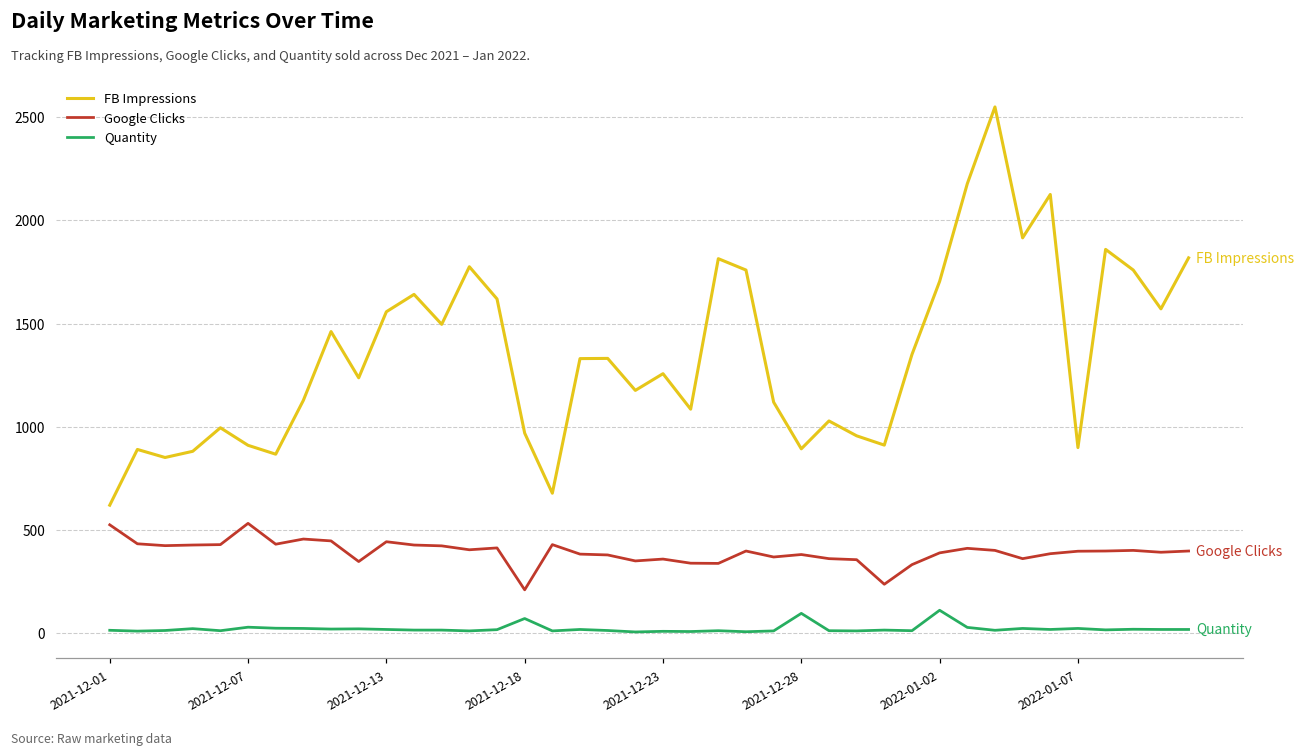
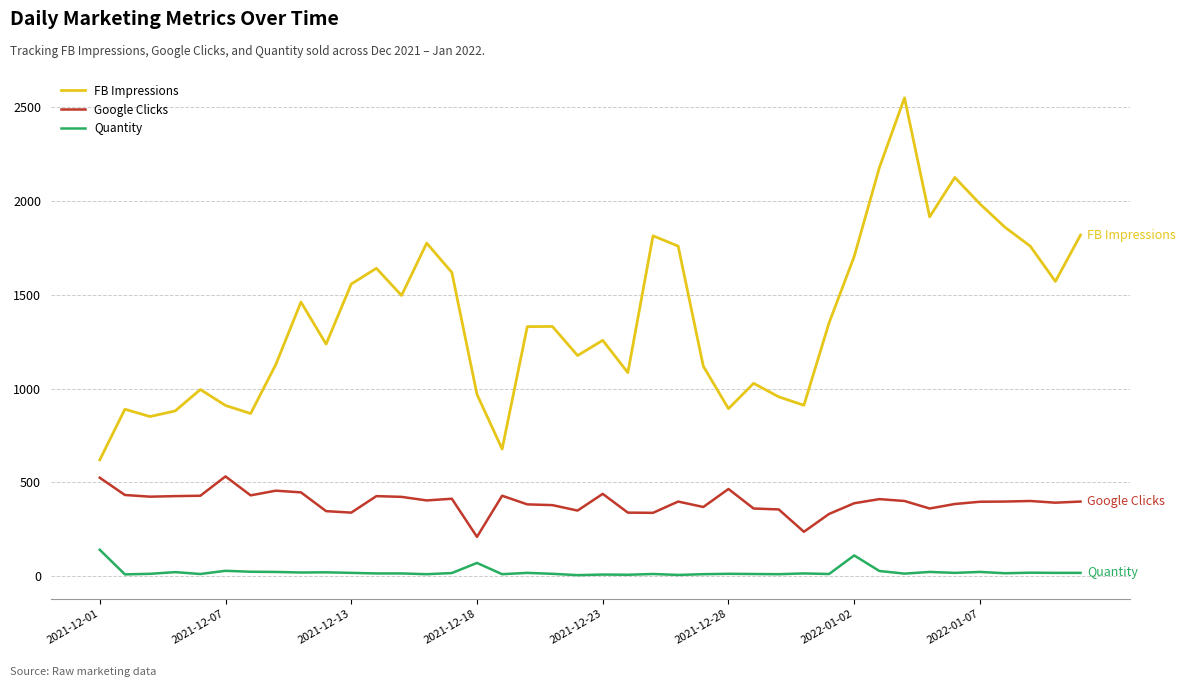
Quantity, 2021-12-01: 10 -> 140
Google Clicks, 2021-12-13: 440 -> 340
Google Clicks, 2021-12-23: 360 -> 440
Google Clicks, 2021-12-28: 380 -> 470
Quantity, 2021-12-28: 100 -> 10
FB Impressions, 2022-01-07: 900 -> 1980
